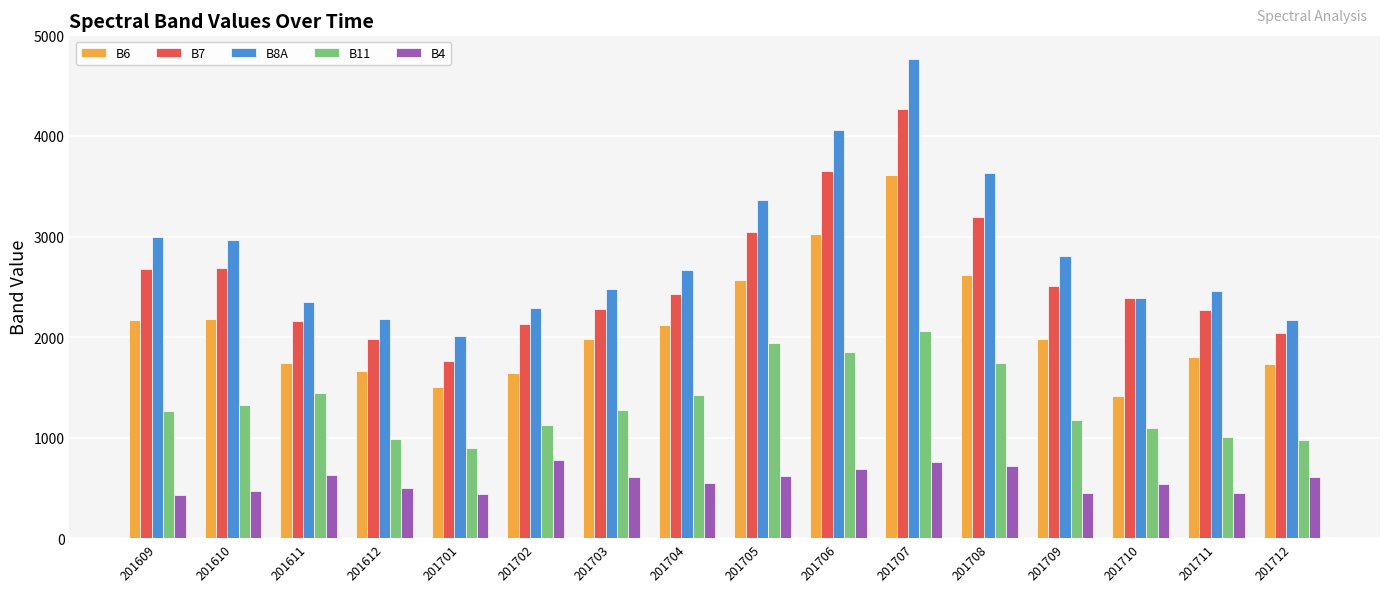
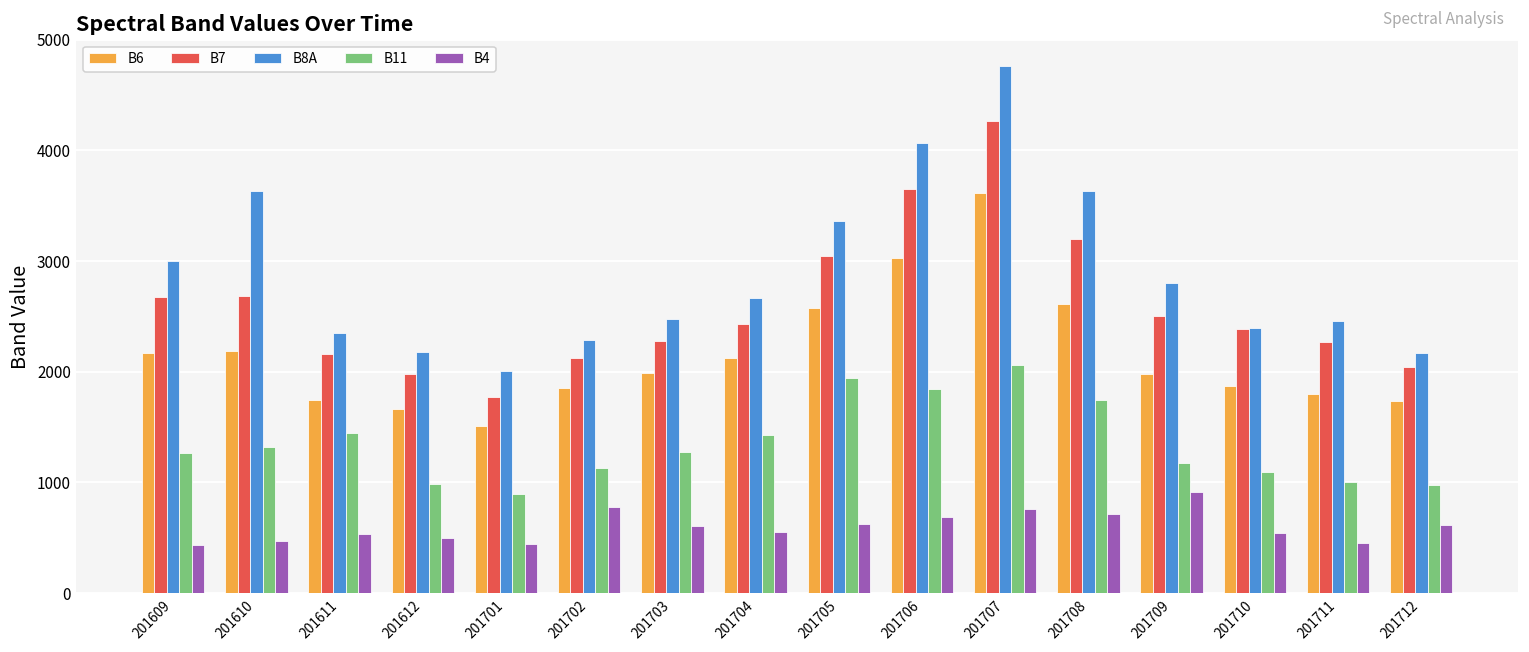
B8A, 201610: 2960 -> 3640
B4, 201611: 630 -> 530
B6, 201702: 1640 -> 1850
B4, 201709: 450 -> 910
B6, 201710: 1420 -> 1870
